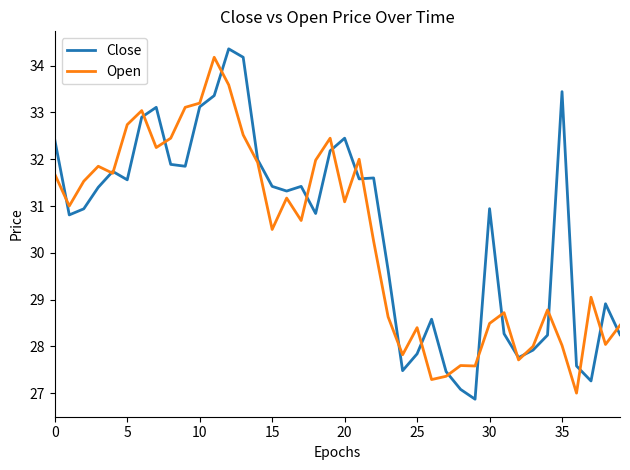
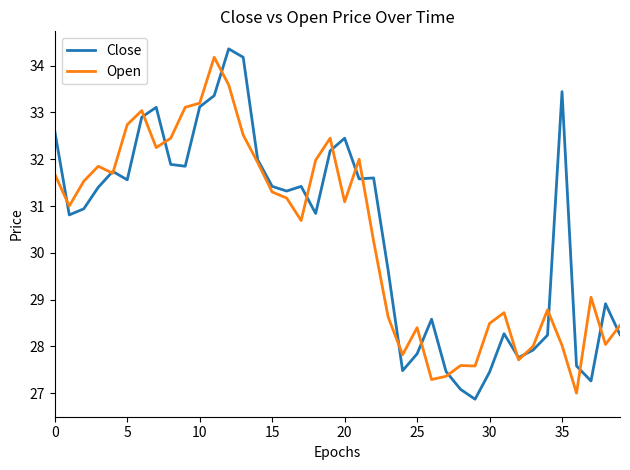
Close, 0: 32.4 -> 32.6
Open, 15: 30.5 -> 31.3
Close, 30: 30.9 -> 27.5
